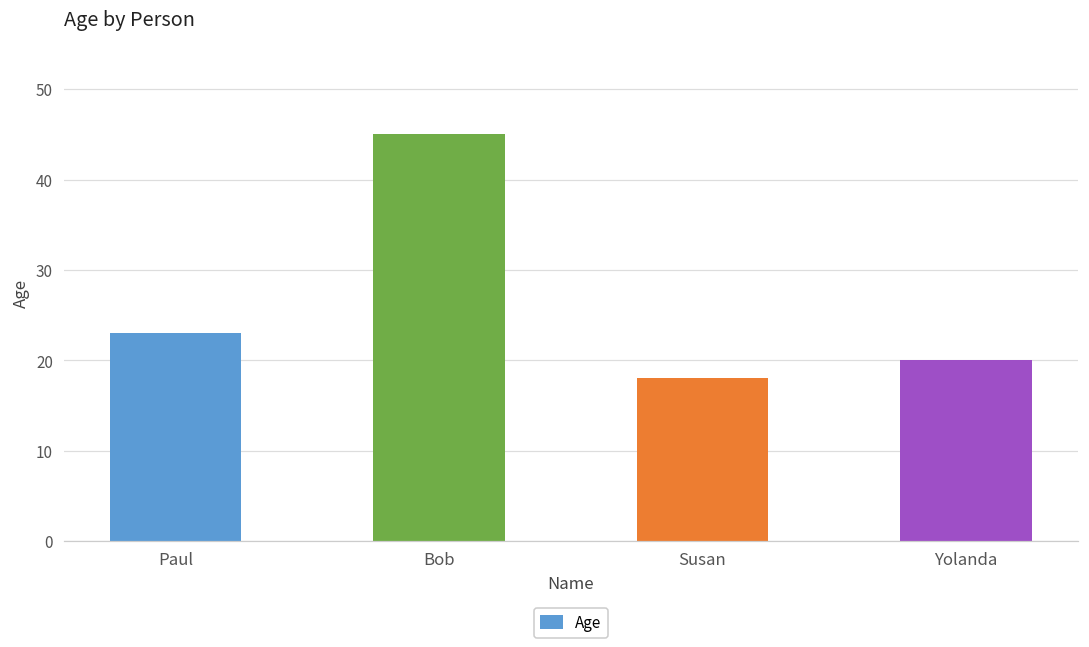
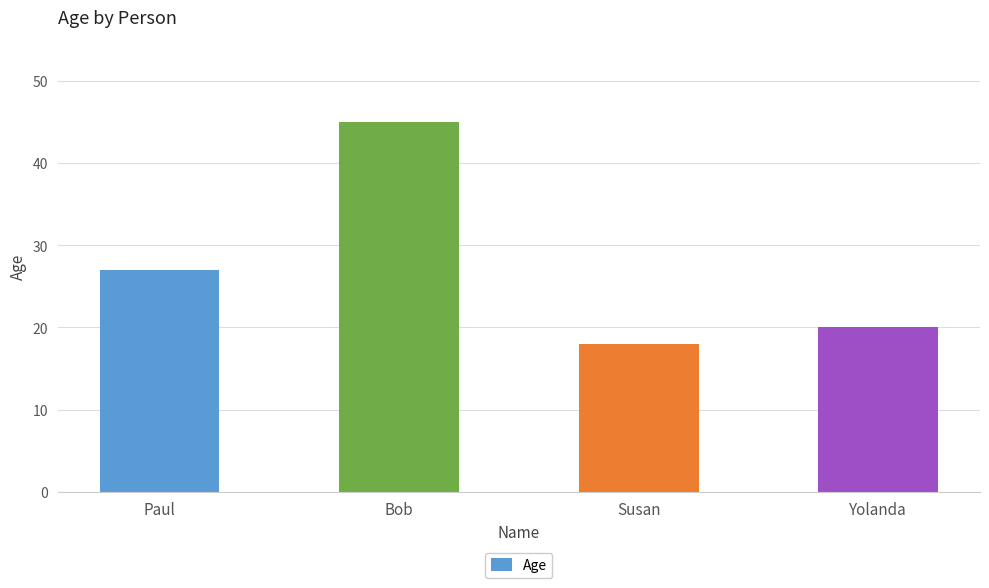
Paul: 23 -> 27
